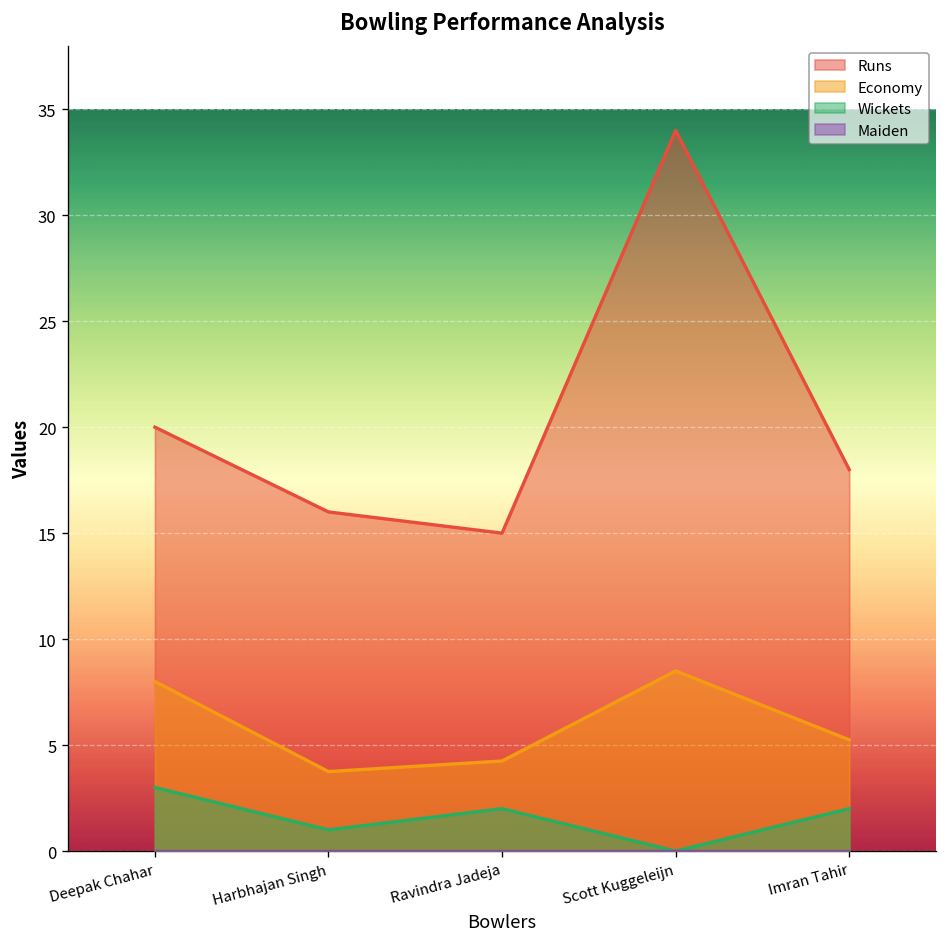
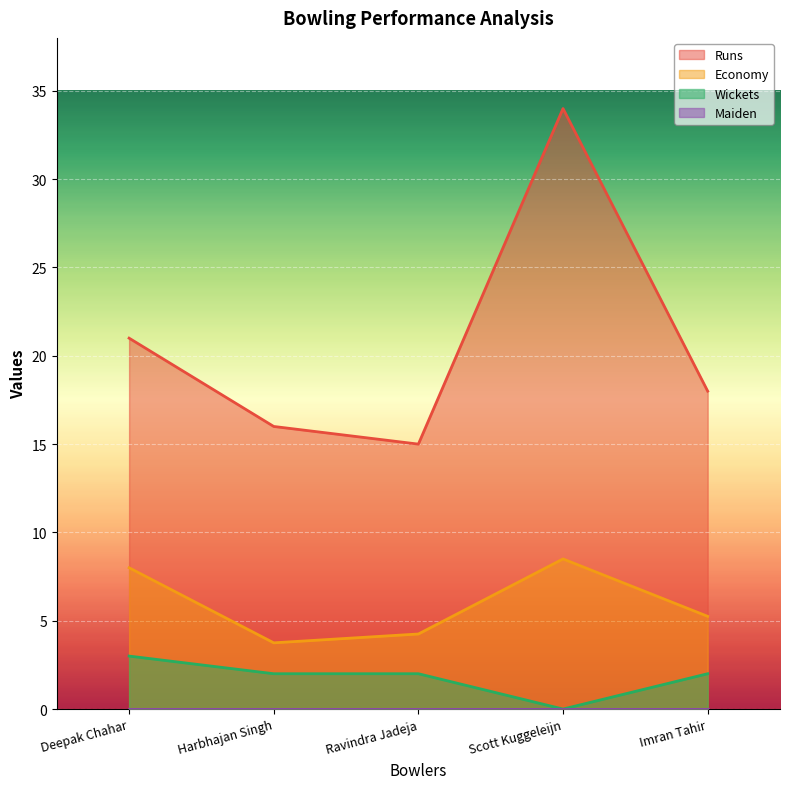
Runs, Deepak Chahar: 20 -> 21
Wickets, Harbhajan Singh: 1 -> 2
